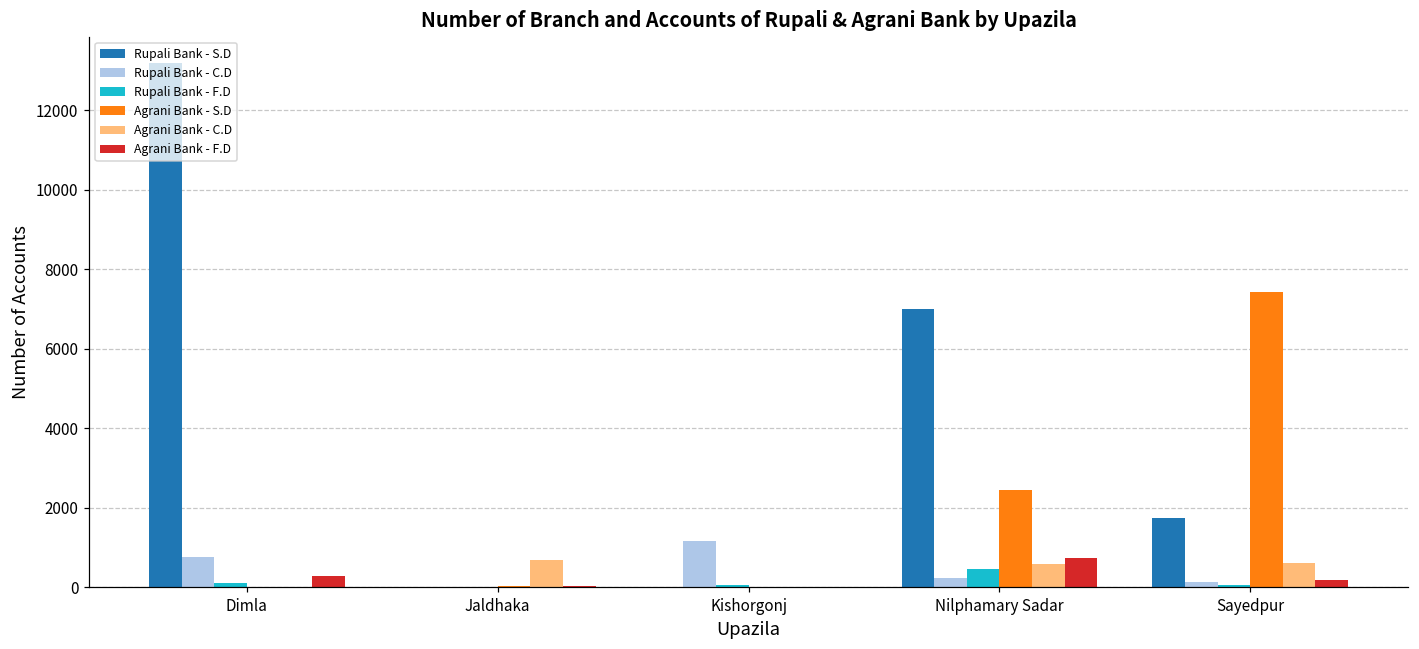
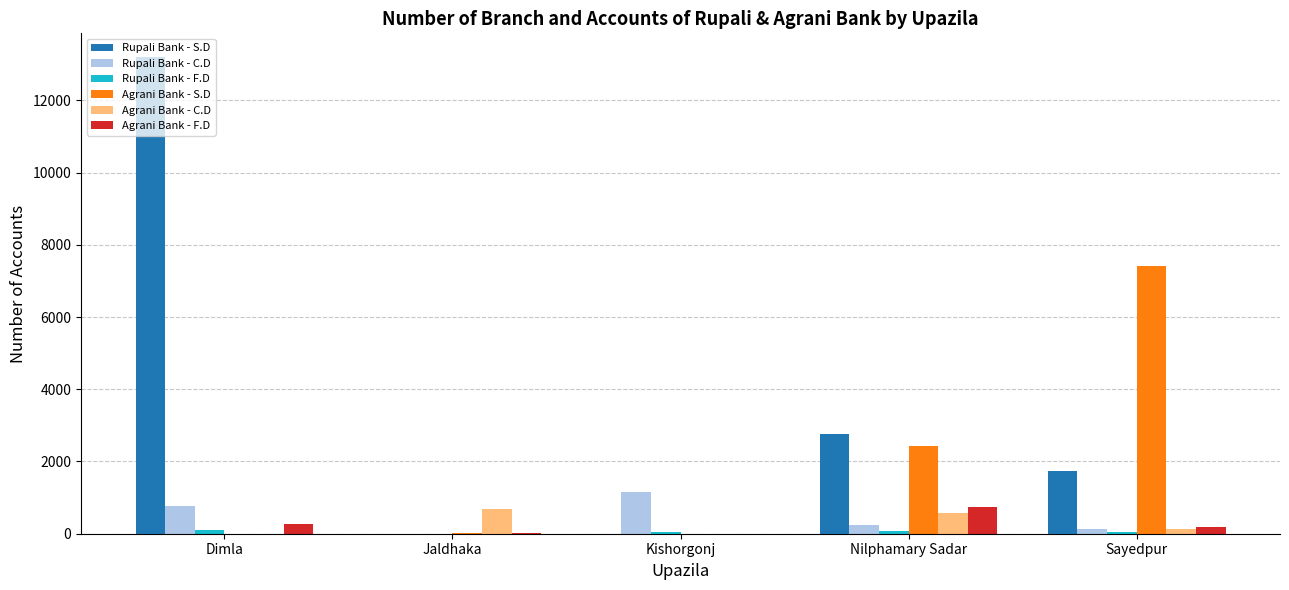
Rupali Bank - S.D, Nilphamary Sadar: 7000 -> 2800
Rupali Bank - F.D, Nilphamary Sadar: 500 -> 100
Agrani Bank - C.D, Sayedpur: 600 -> 100
